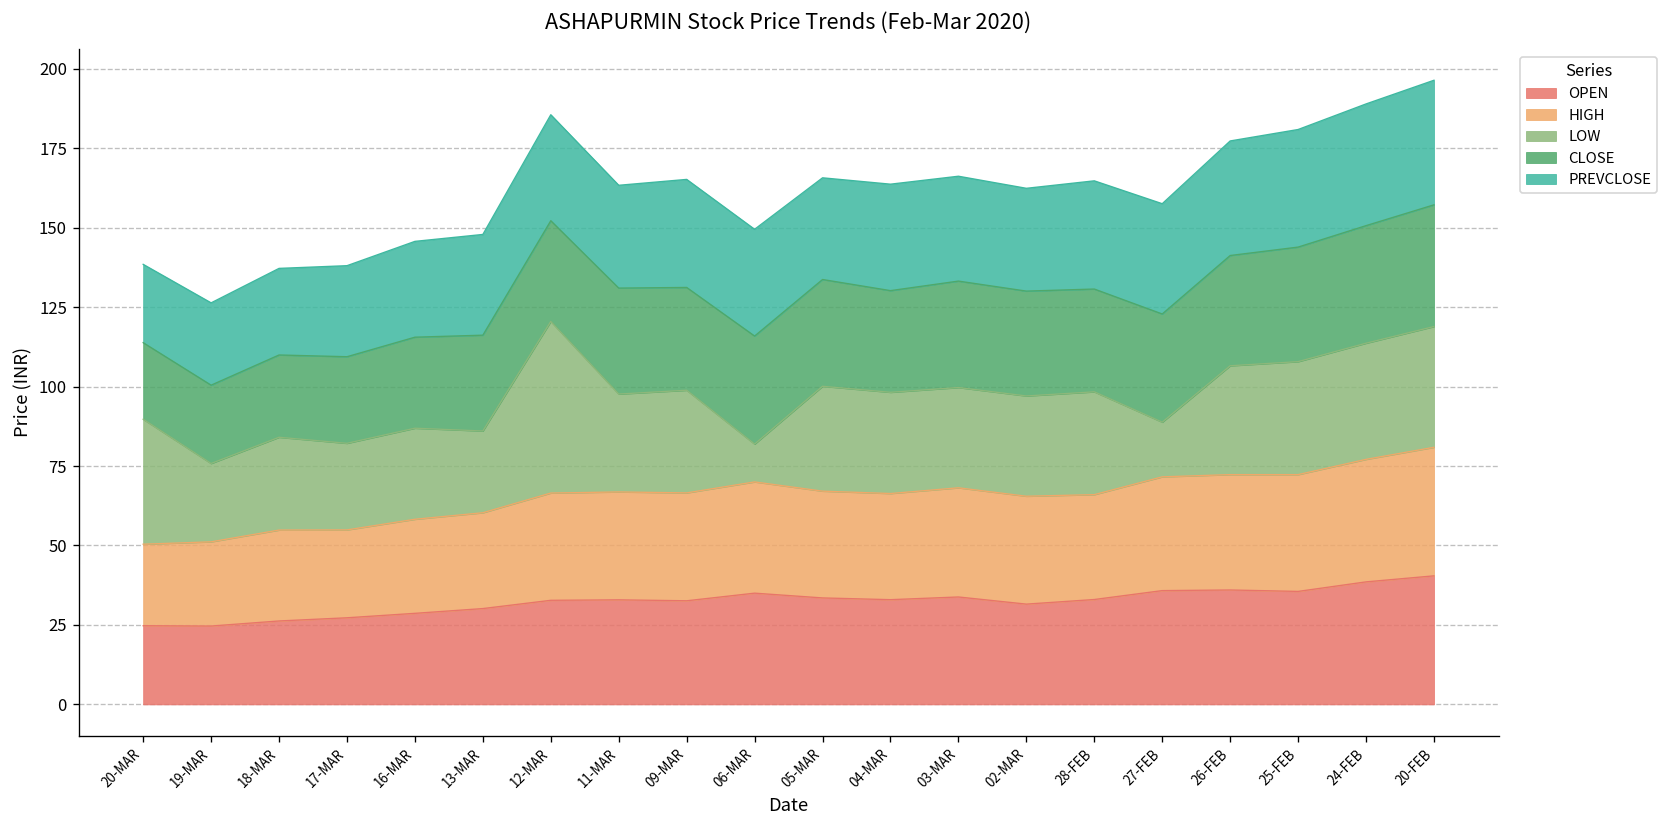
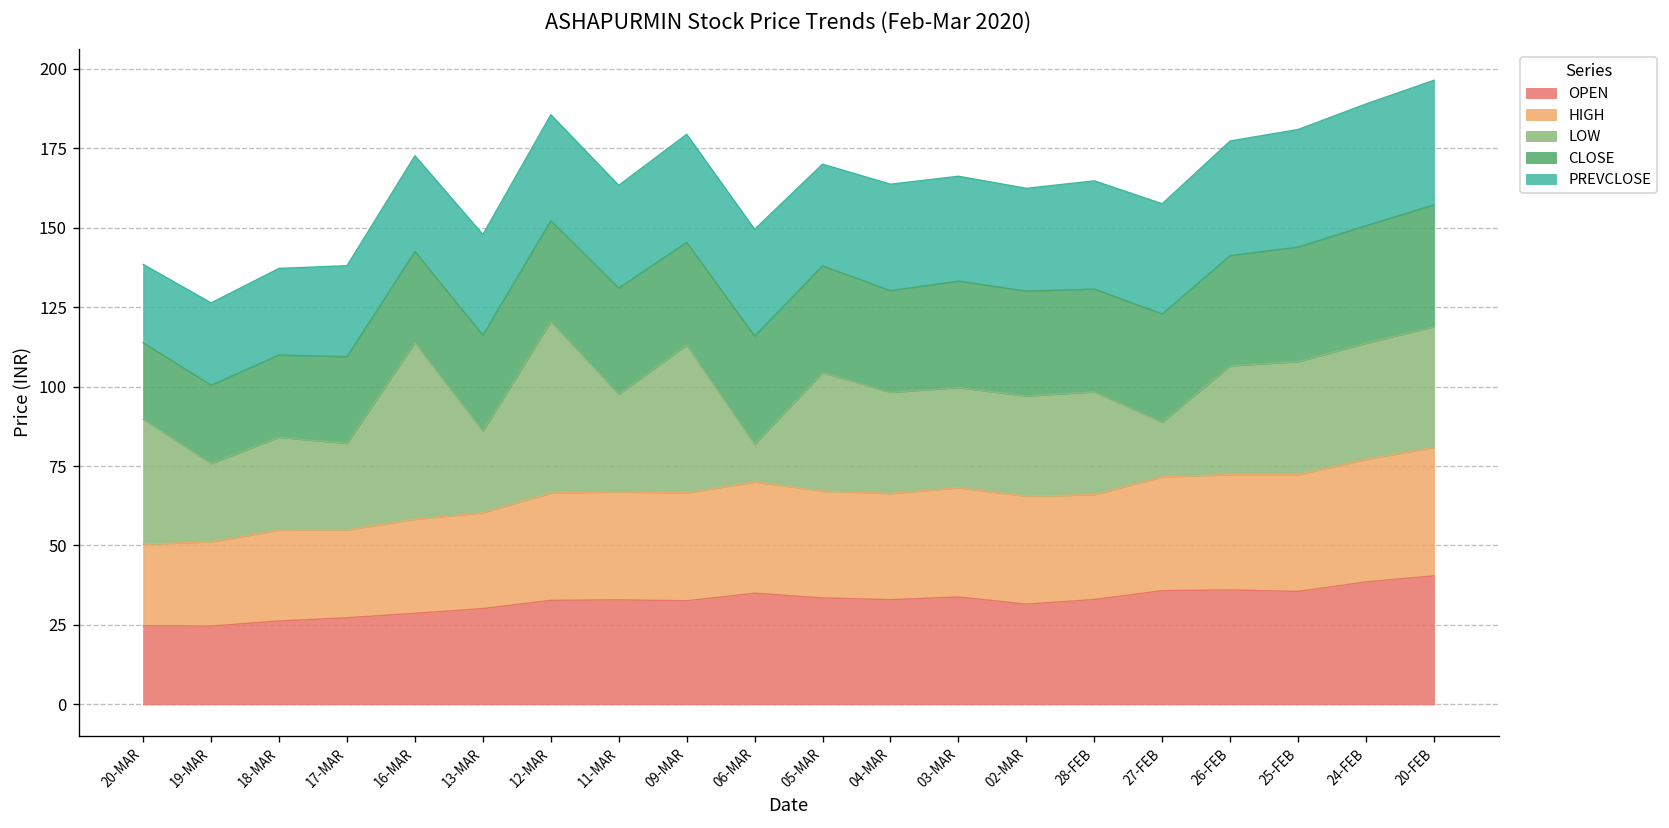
LOW, 16-MAR: 29 -> 56
LOW, 09-MAR: 32 -> 47
LOW, 05-MAR: 33 -> 37
